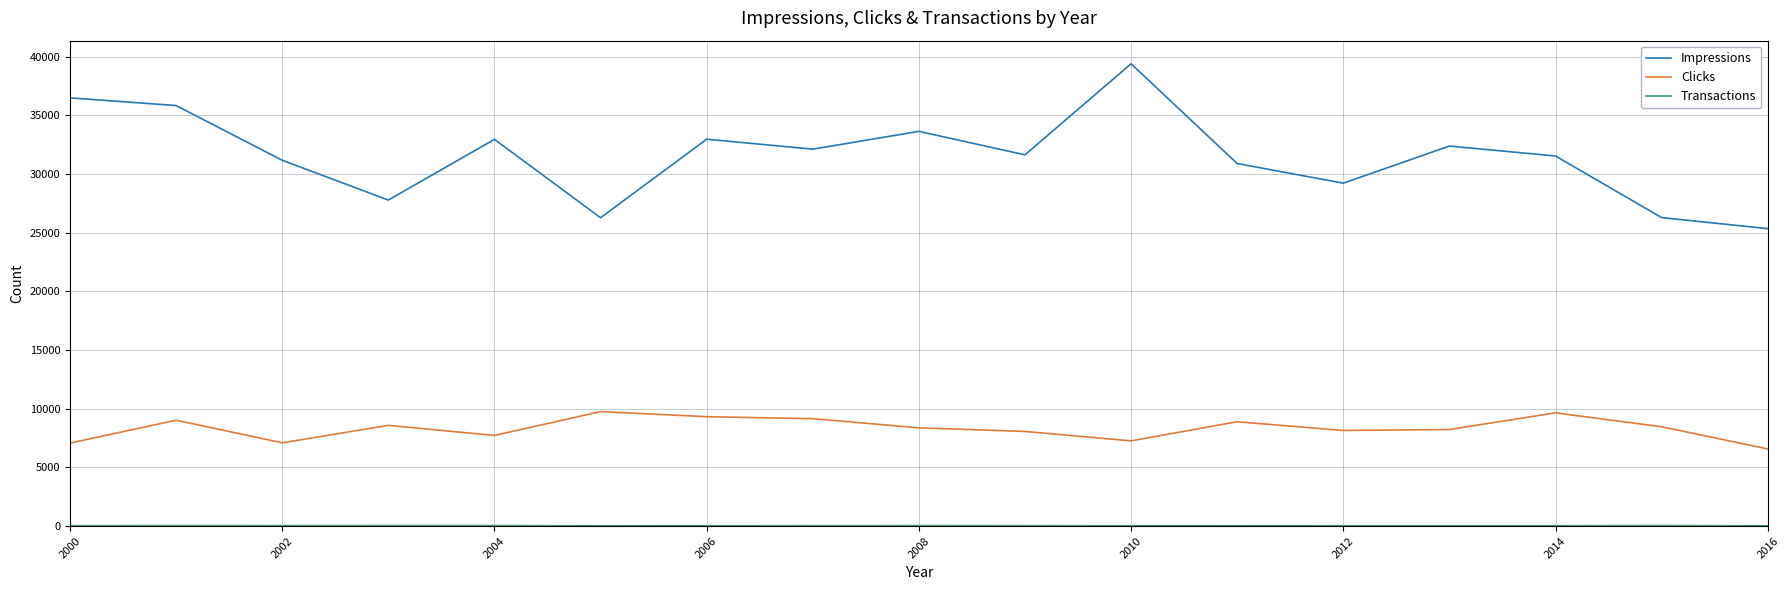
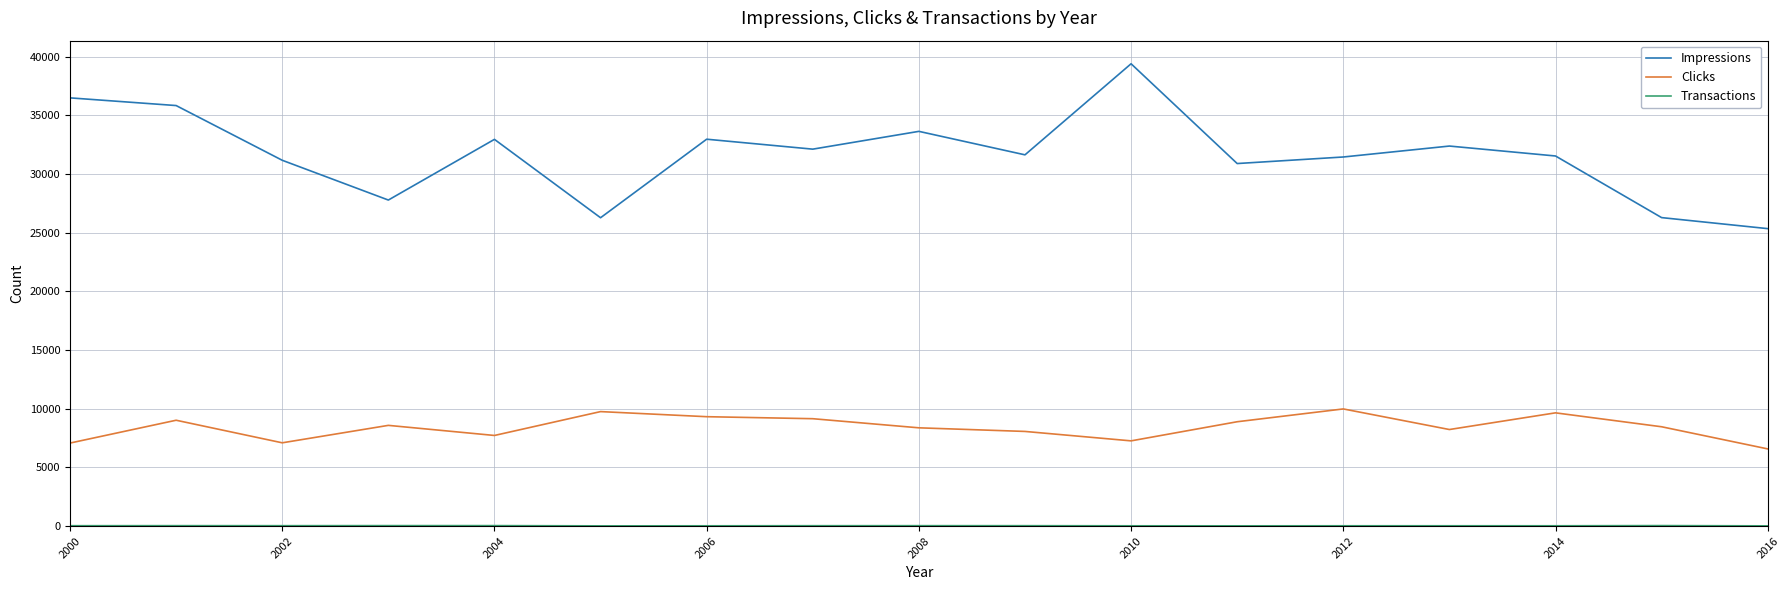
Impressions, 2012: 29200 -> 31500
Clicks, 2012: 8200 -> 10000
